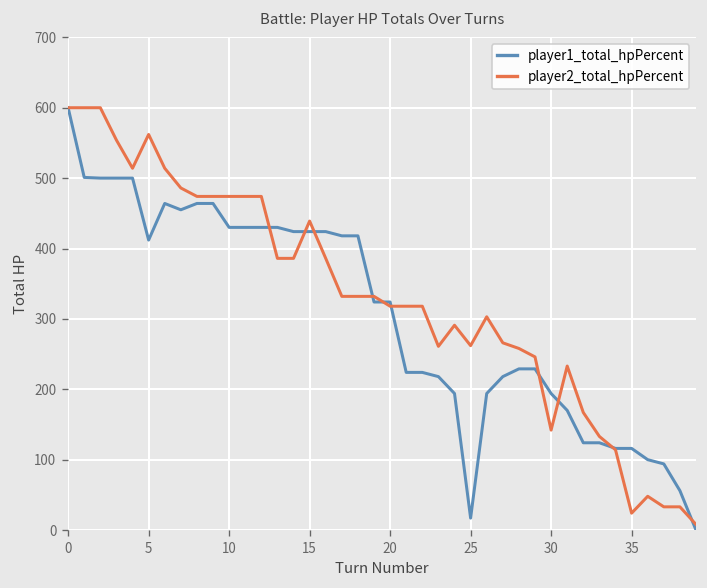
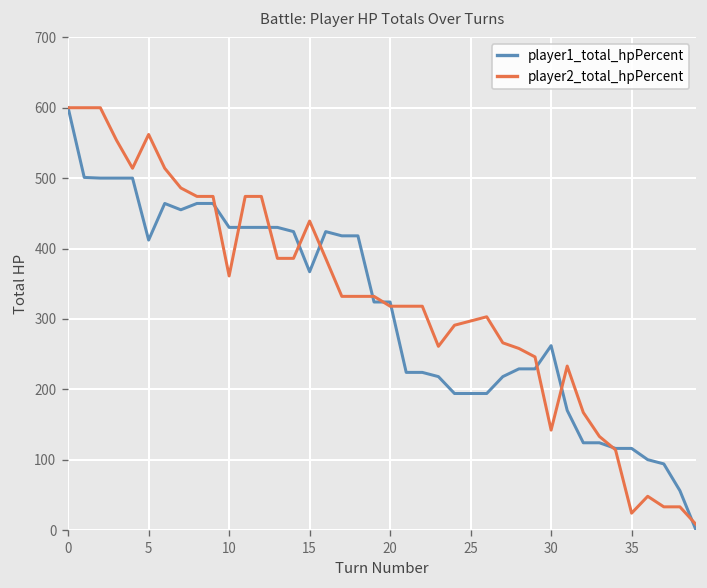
player2_total_hpPercent, 10: 470 -> 360
player1_total_hpPercent, 15: 420 -> 370
player1_total_hpPercent, 25: 20 -> 190
player2_total_hpPercent, 25: 260 -> 300
player1_total_hpPercent, 30: 190 -> 260
